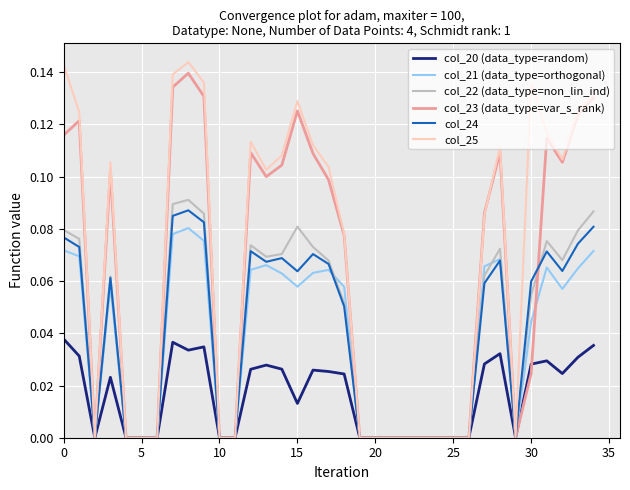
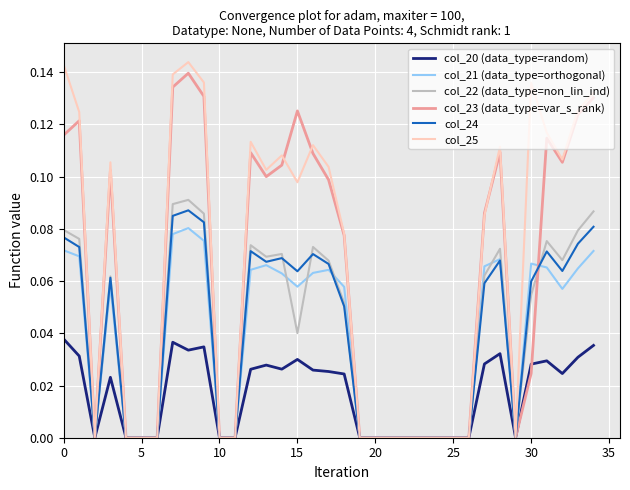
col_20 (data_type=random), 15: 0.013 -> 0.030
col_22 (data_type=non_lin_ind), 15: 0.081 -> 0.040
col_25, 15: 0.129 -> 0.098
col_21 (data_type=orthogonal), 30: 0.044 -> 0.067
